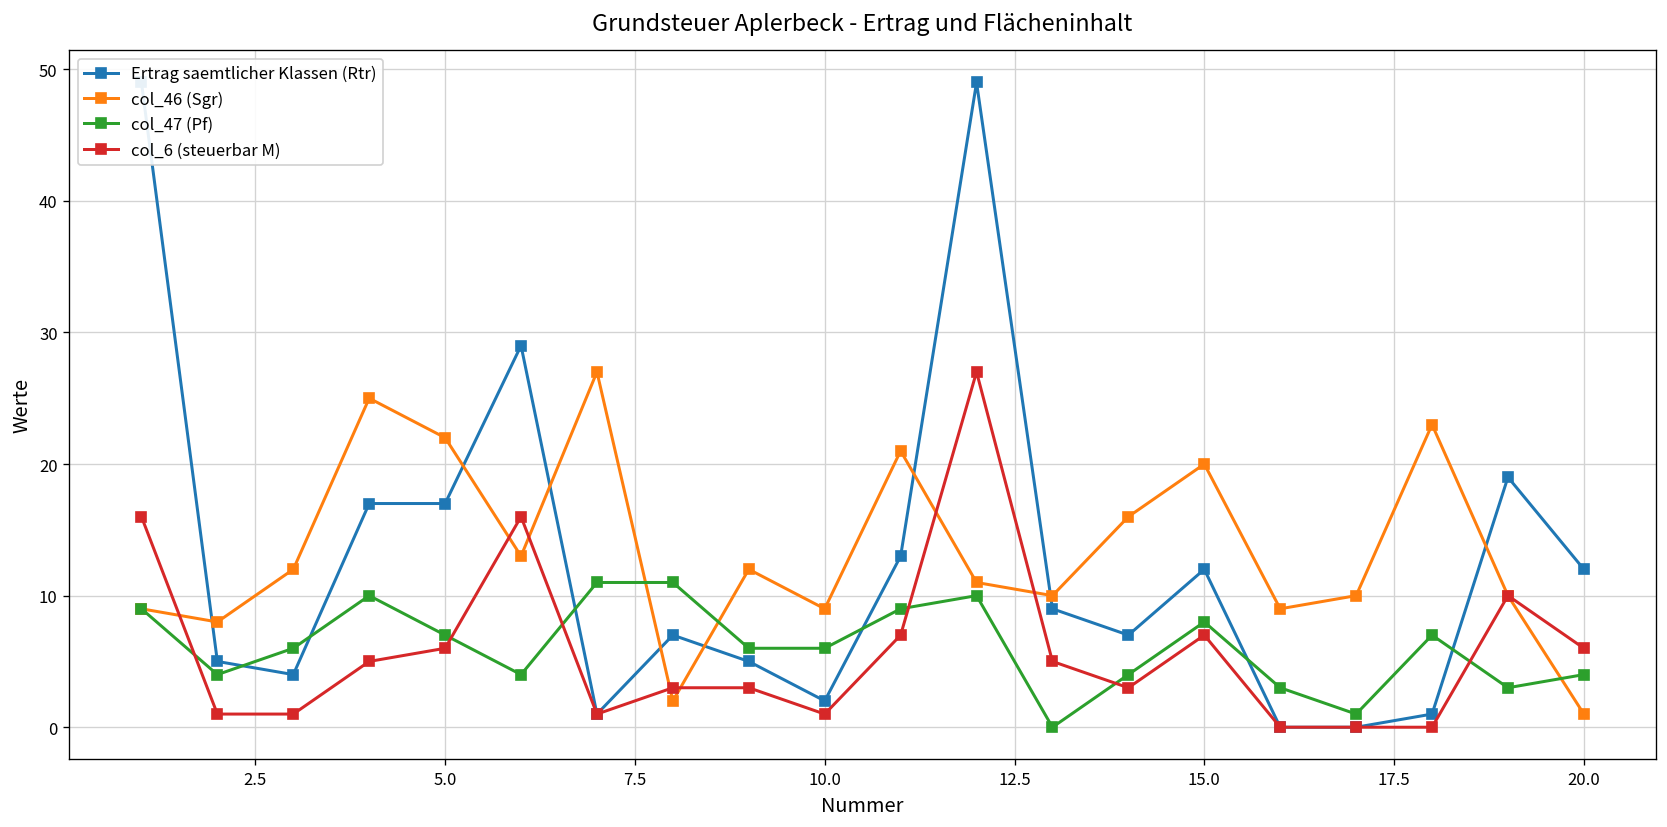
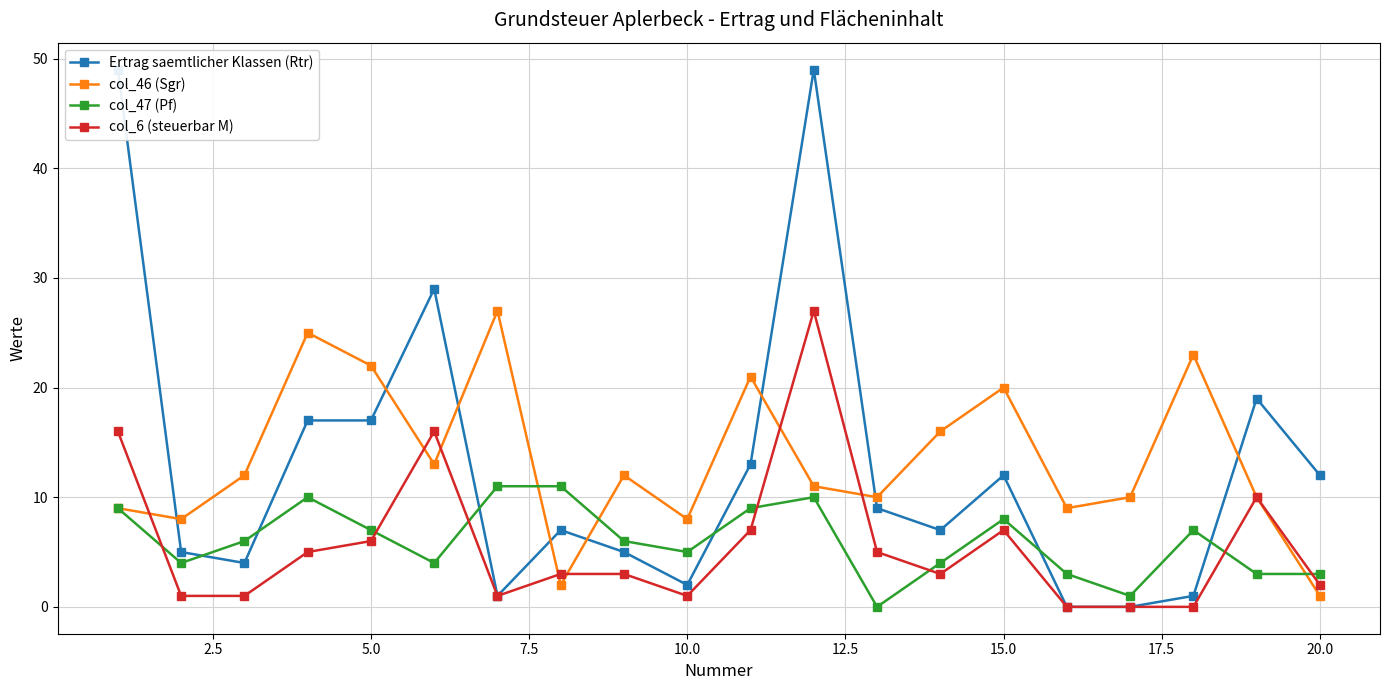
col_46 (Sgr), 10.0: 9 -> 8
col_47 (Pf), 10.0: 6 -> 5
col_47 (Pf), 20.0: 4 -> 3
col_6 (steuerbar M), 20.0: 6 -> 2
